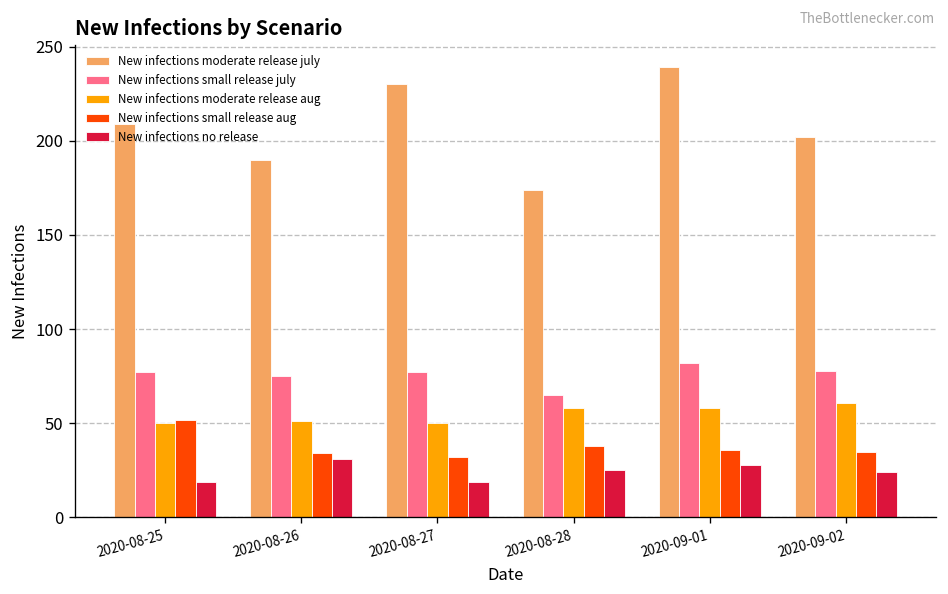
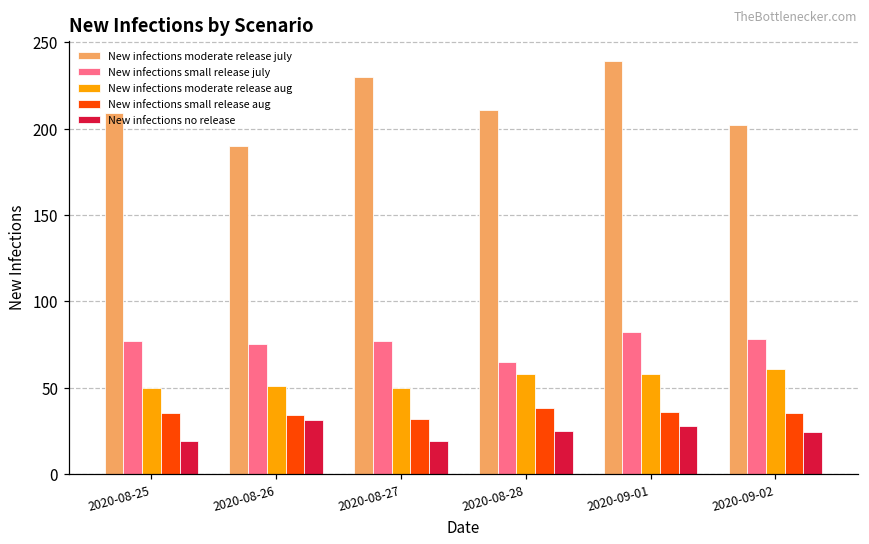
New infections small release aug, 2020-08-25: 52 -> 35
New infections moderate release july, 2020-08-28: 174 -> 211
